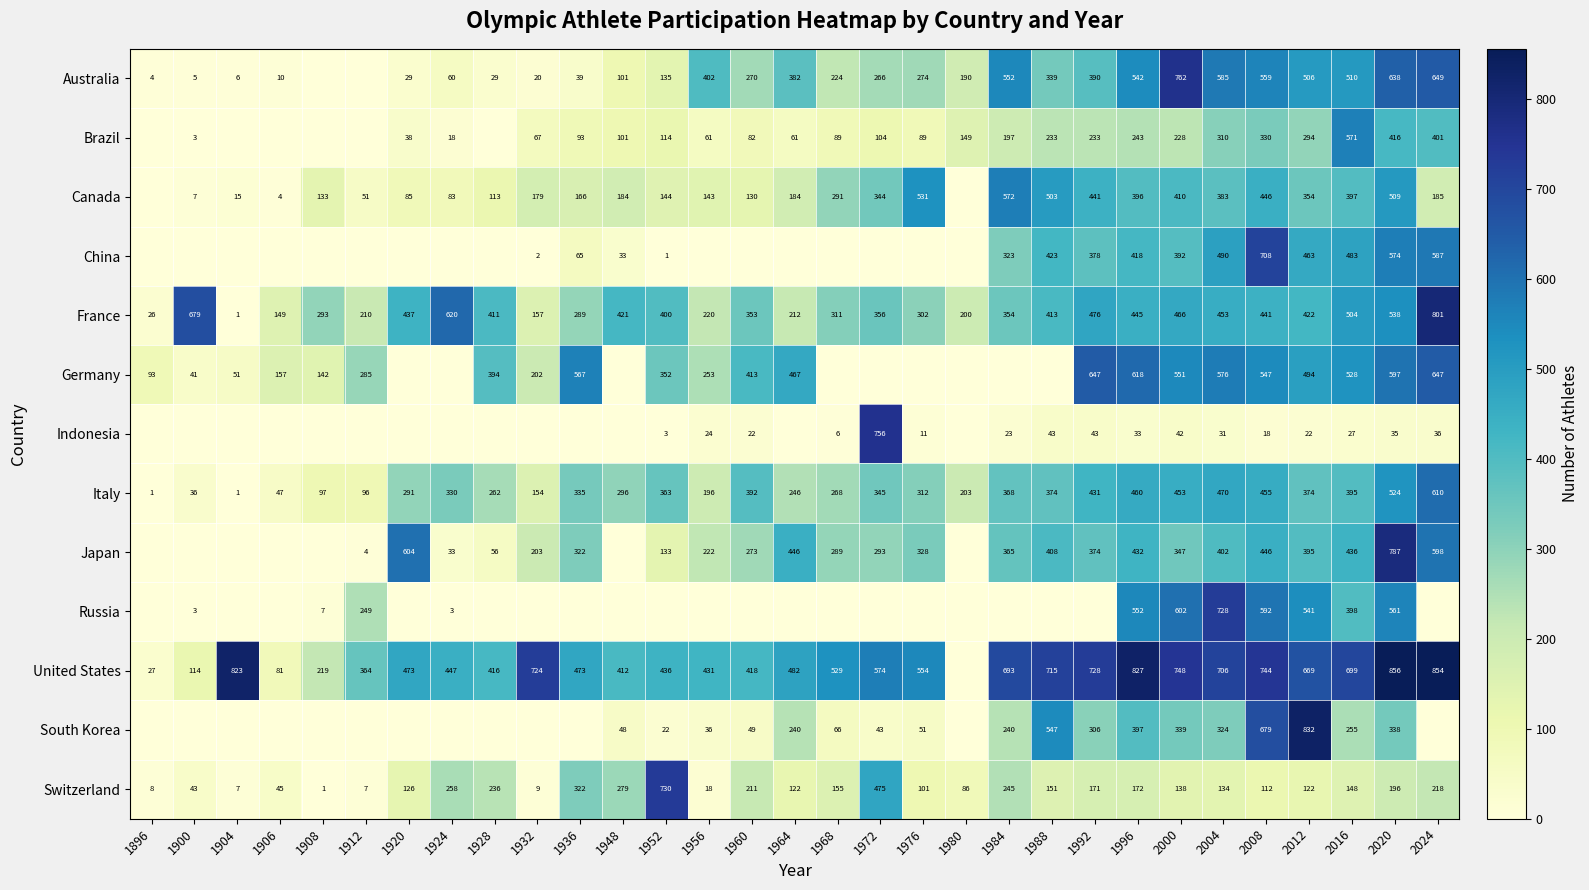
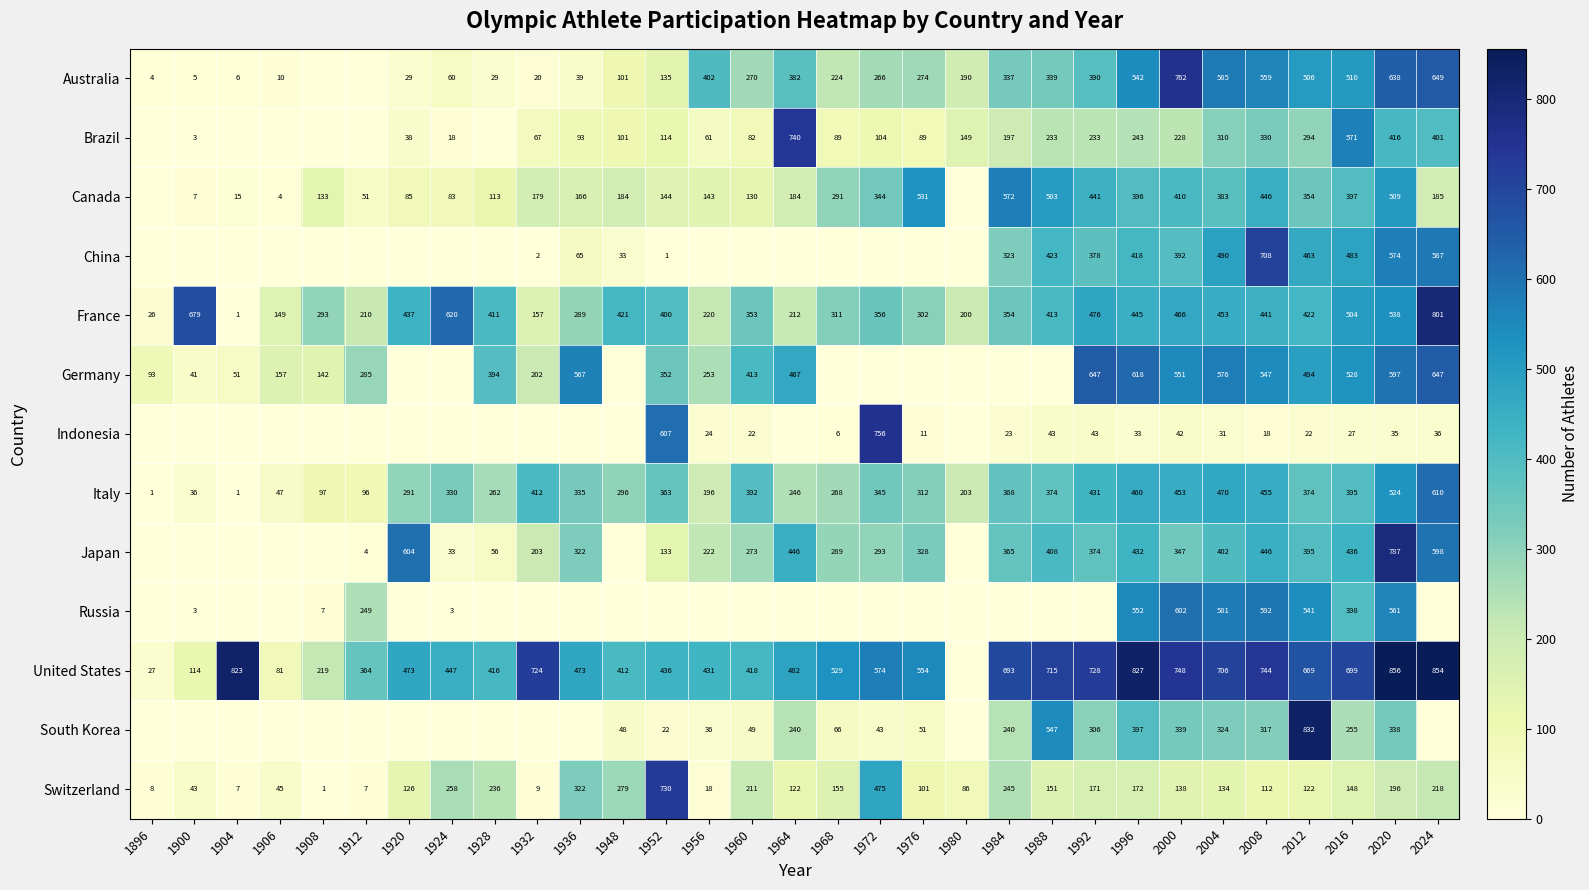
Australia, 1984: 552 -> 337
Brazil, 1964: 61 -> 740
Indonesia, 1952: 3 -> 607
Italy, 1932: 154 -> 412
Russia, 2004: 728 -> 581
South Korea, 2008: 679 -> 317
